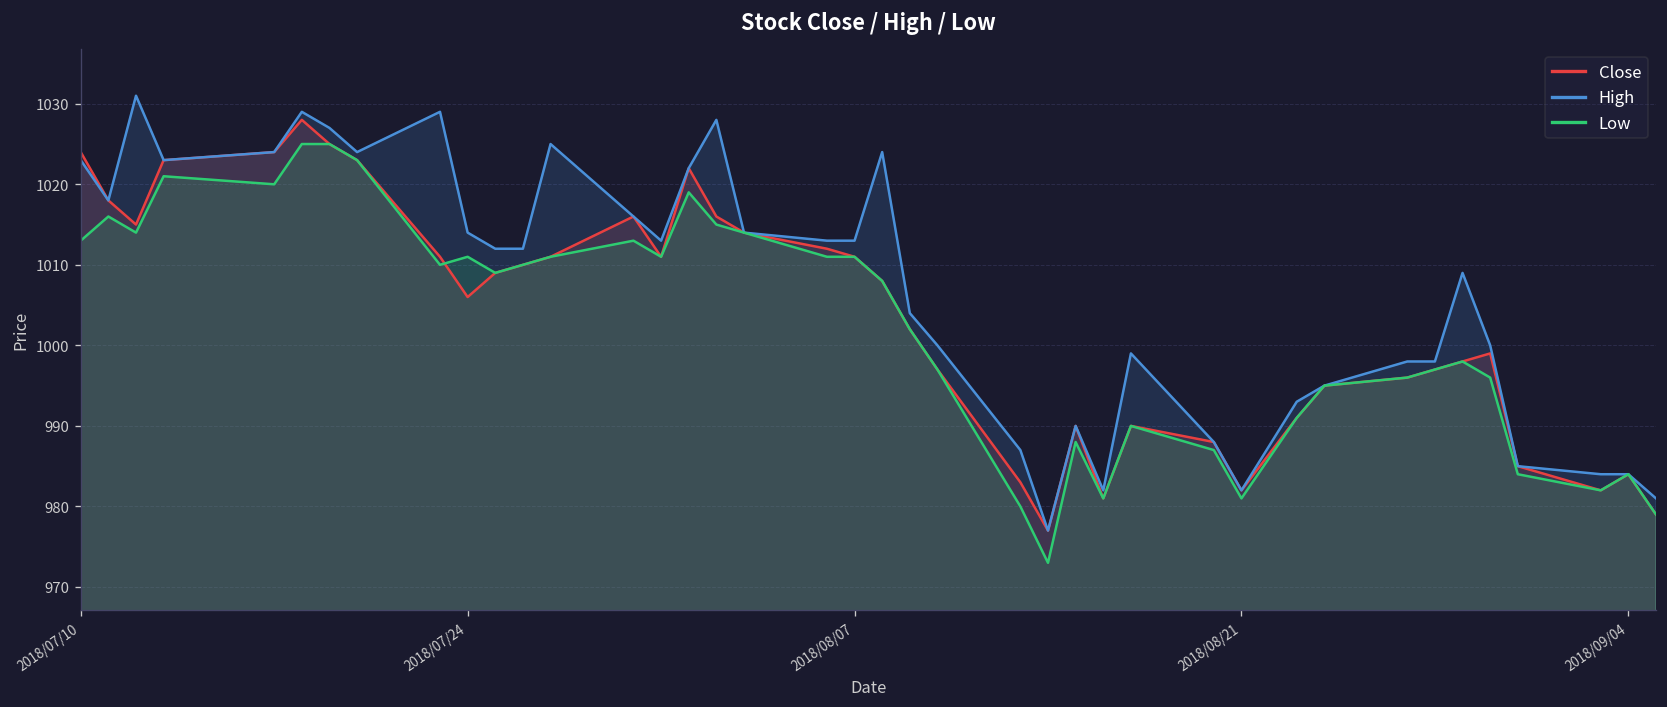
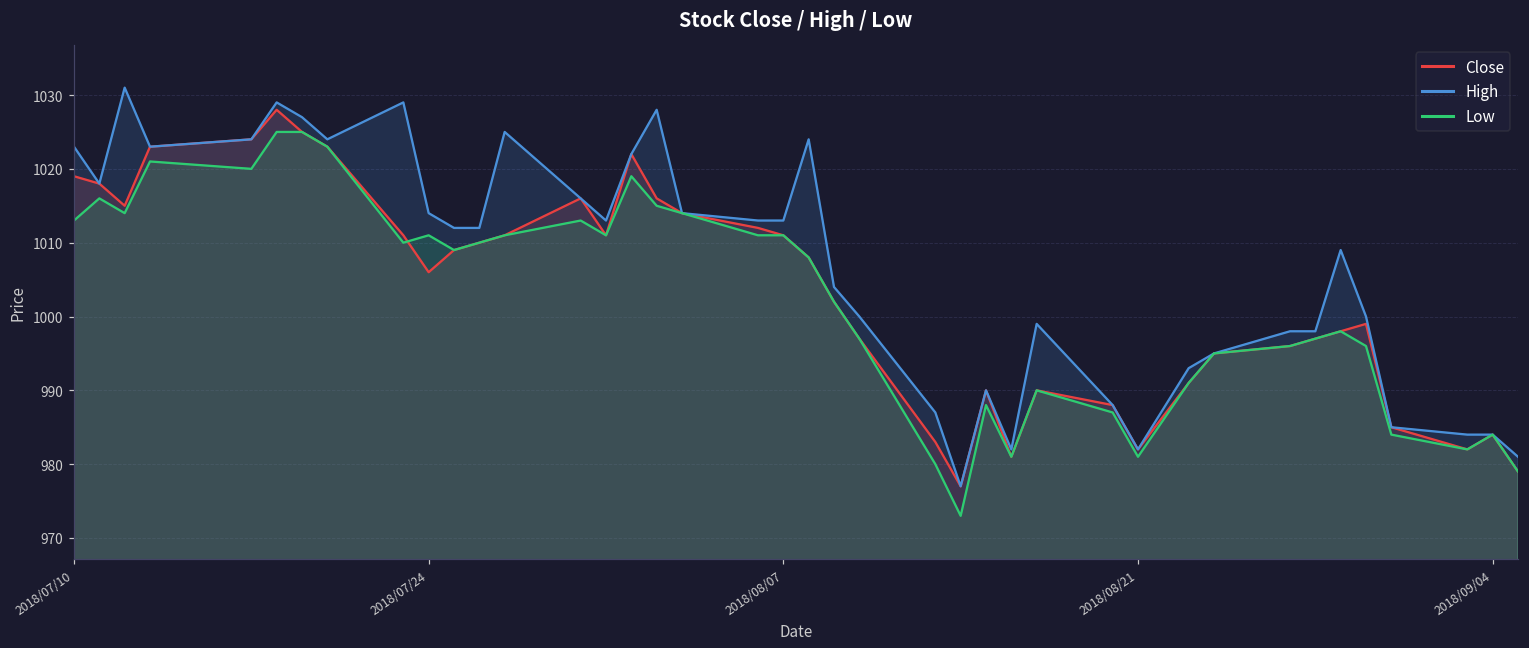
Close, 2018/07/10: 1024 -> 1019
